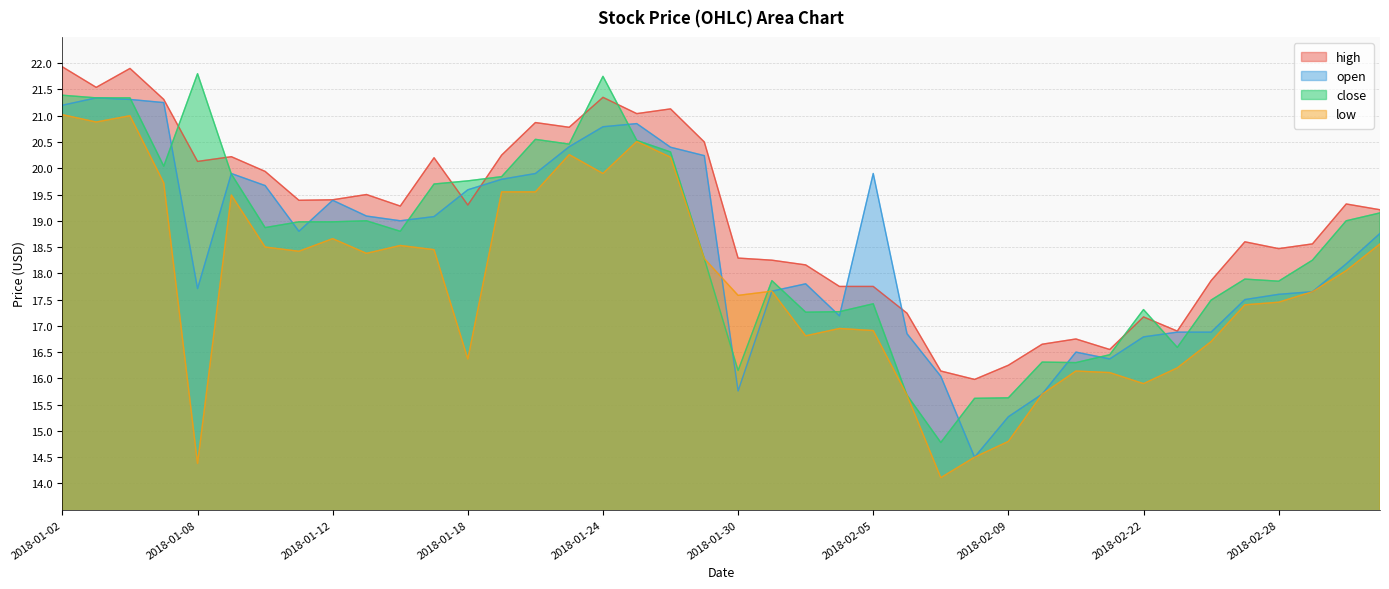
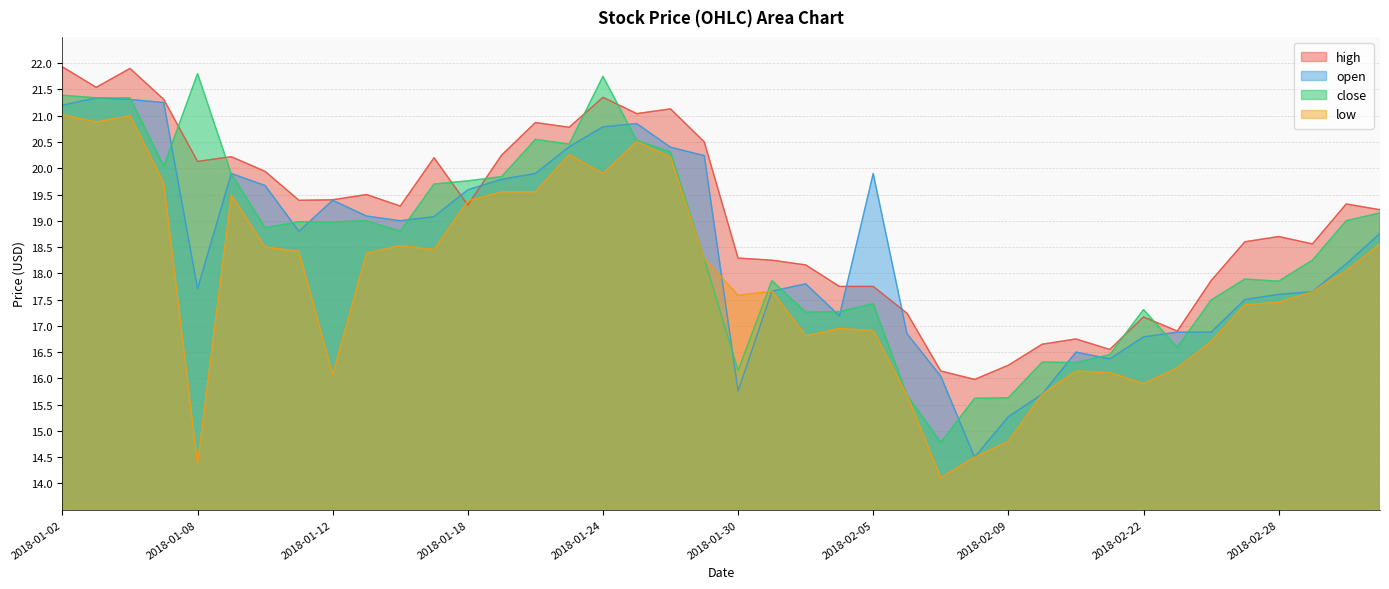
low, 2018-01-12: 18.7 -> 16.1
low, 2018-01-18: 16.4 -> 19.4
high, 2018-02-28: 18.5 -> 18.7
